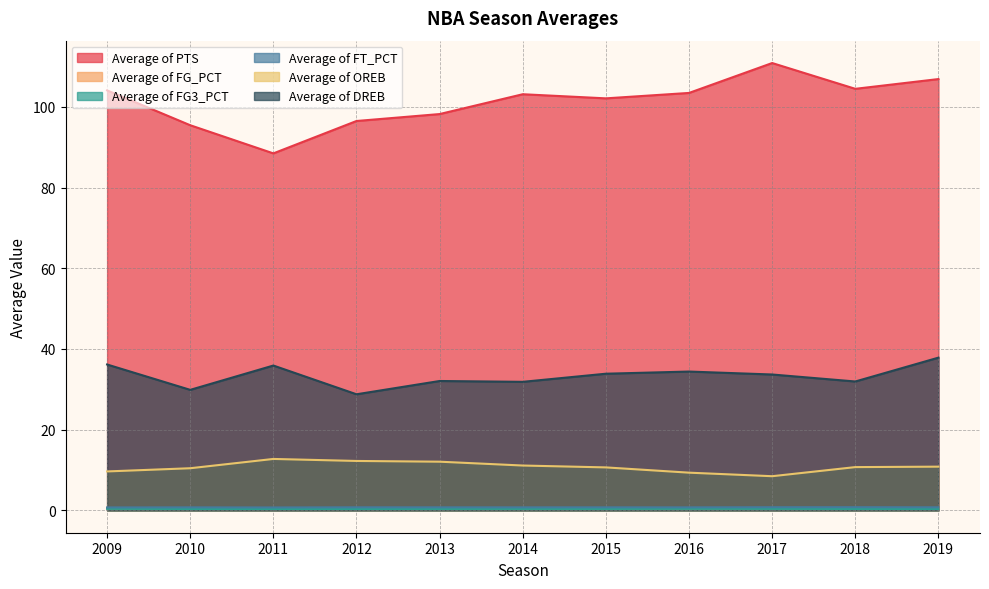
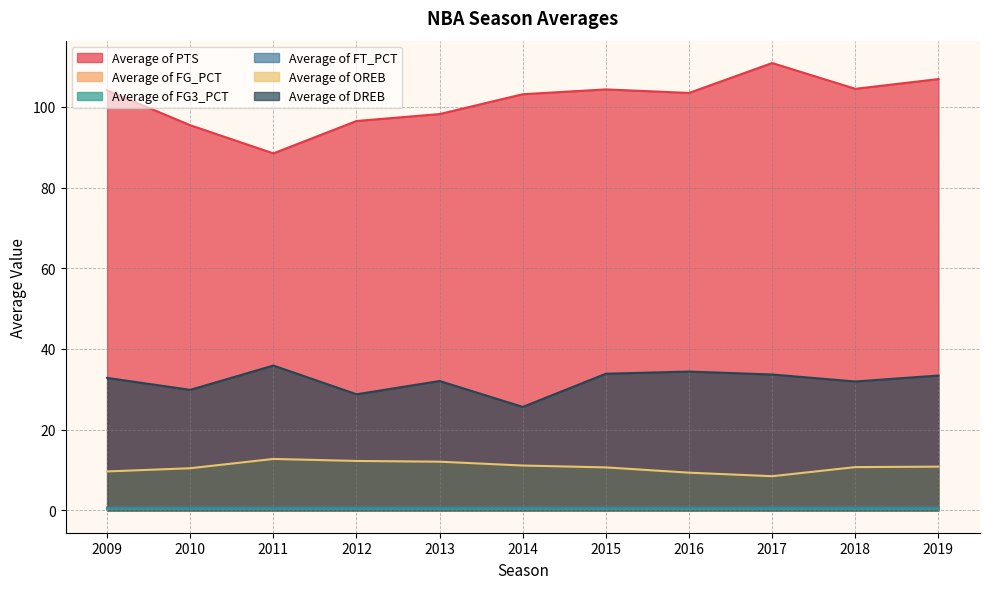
Average of DREB, 2009: 36 -> 33
Average of DREB, 2014: 32 -> 26
Average of PTS, 2015: 102 -> 104
Average of DREB, 2019: 38 -> 33
